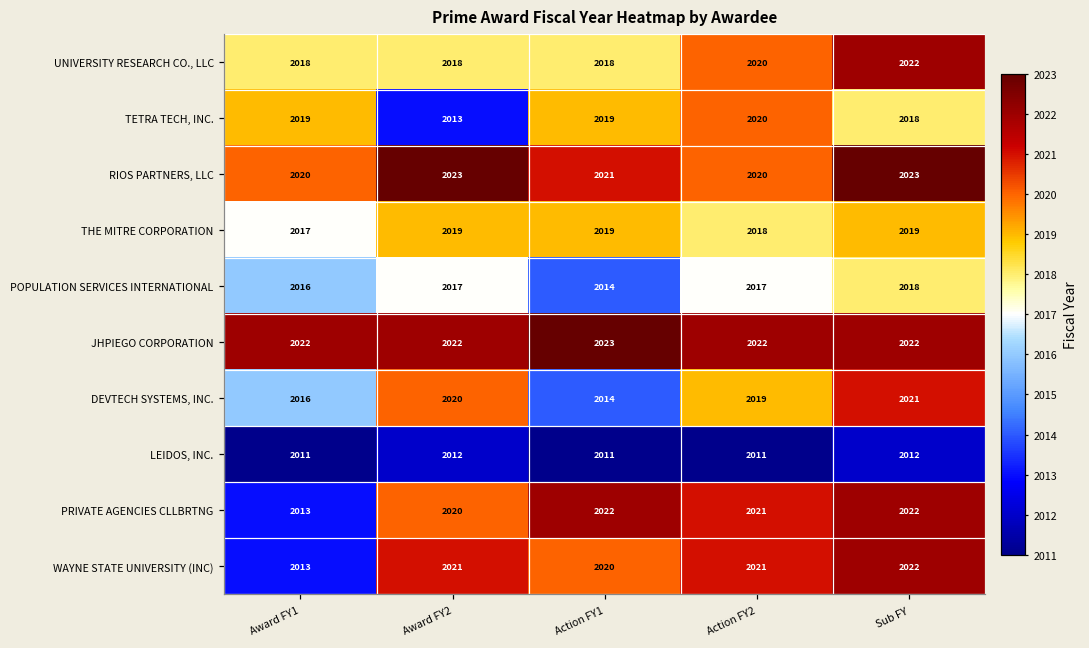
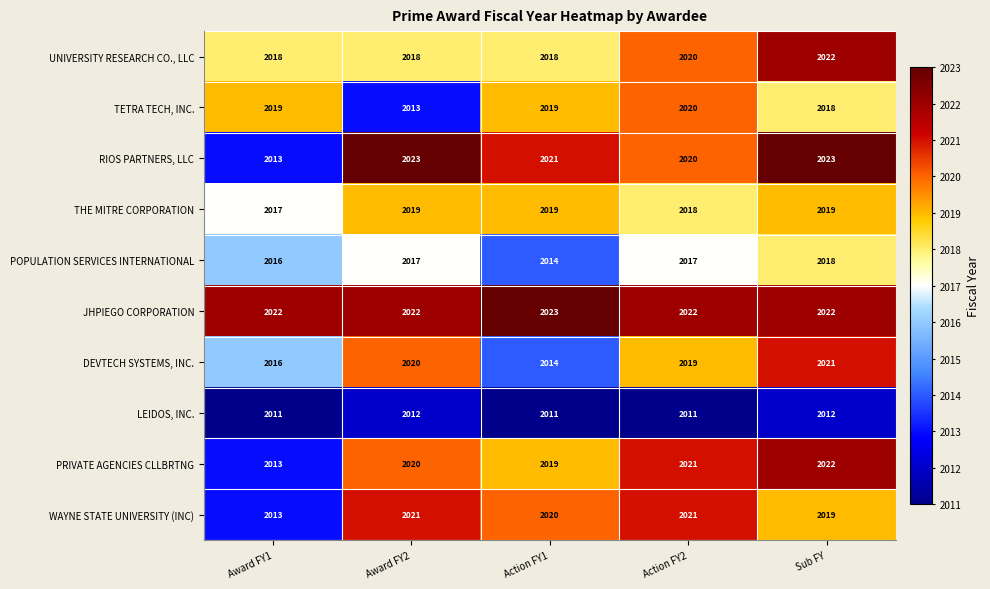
RIOS PARTNERS, LLC, Award FY1: 2020 -> 2013
PRIVATE AGENCIES CLLBRTNG, Action FY1: 2022 -> 2019
WAYNE STATE UNIVERSITY (INC), Sub FY: 2022 -> 2019
